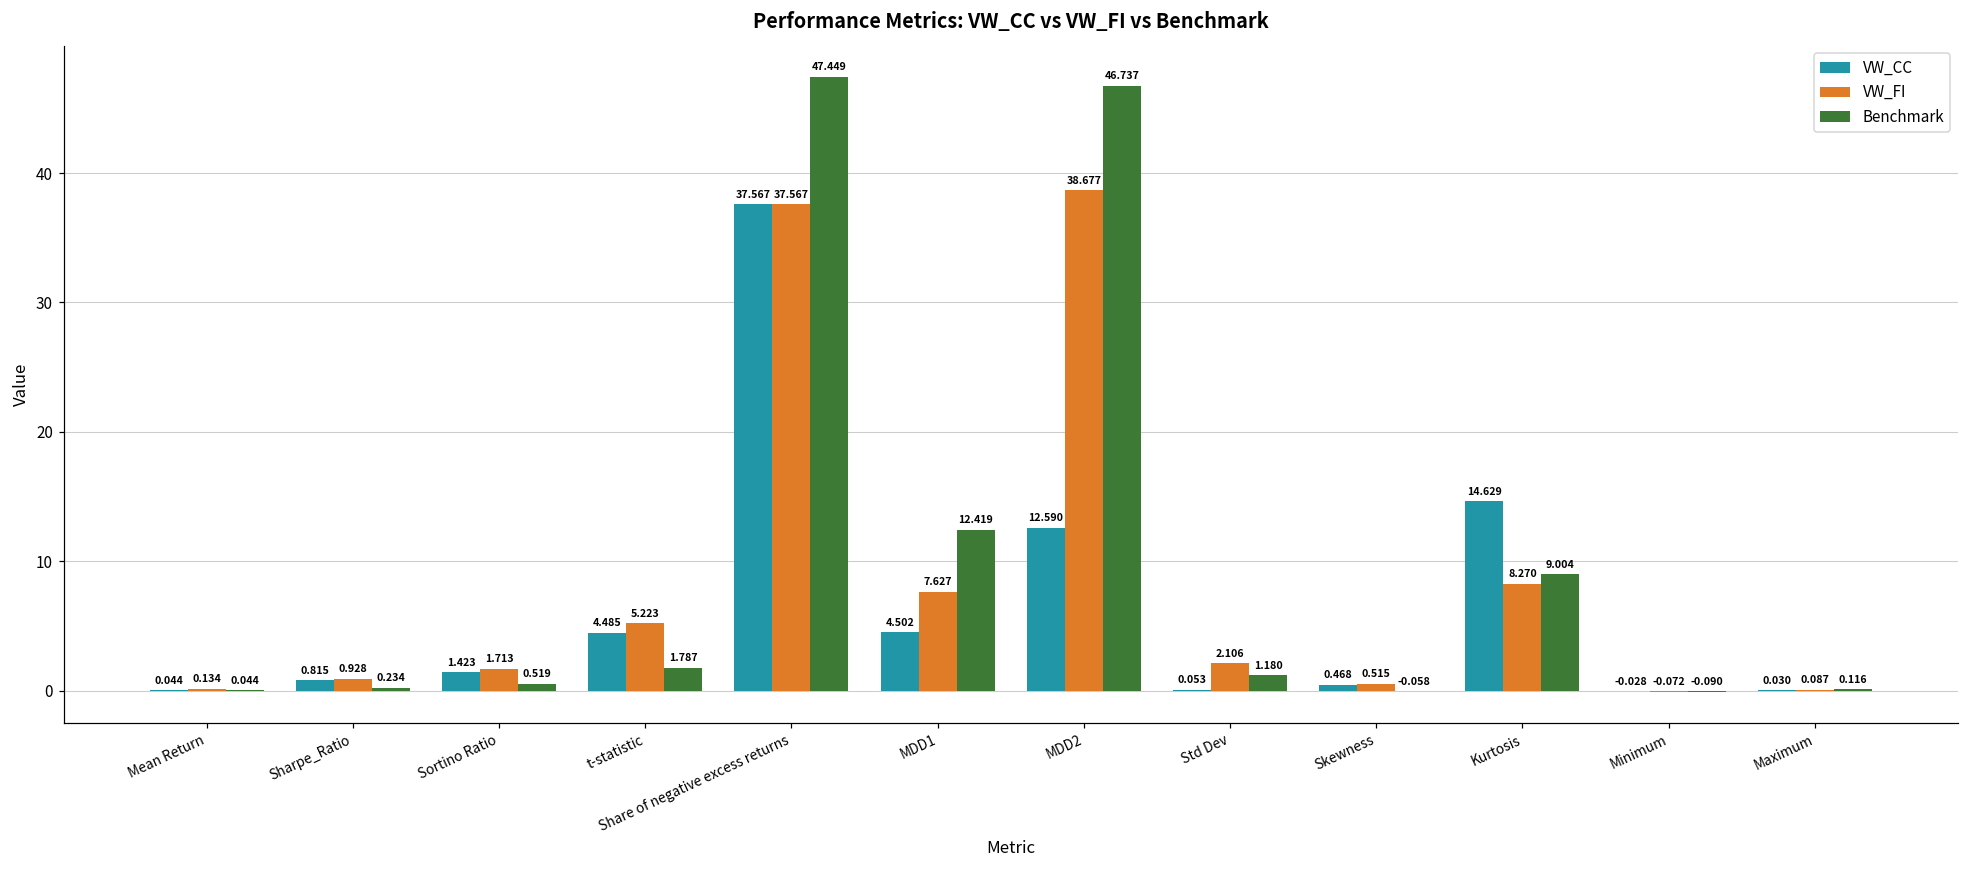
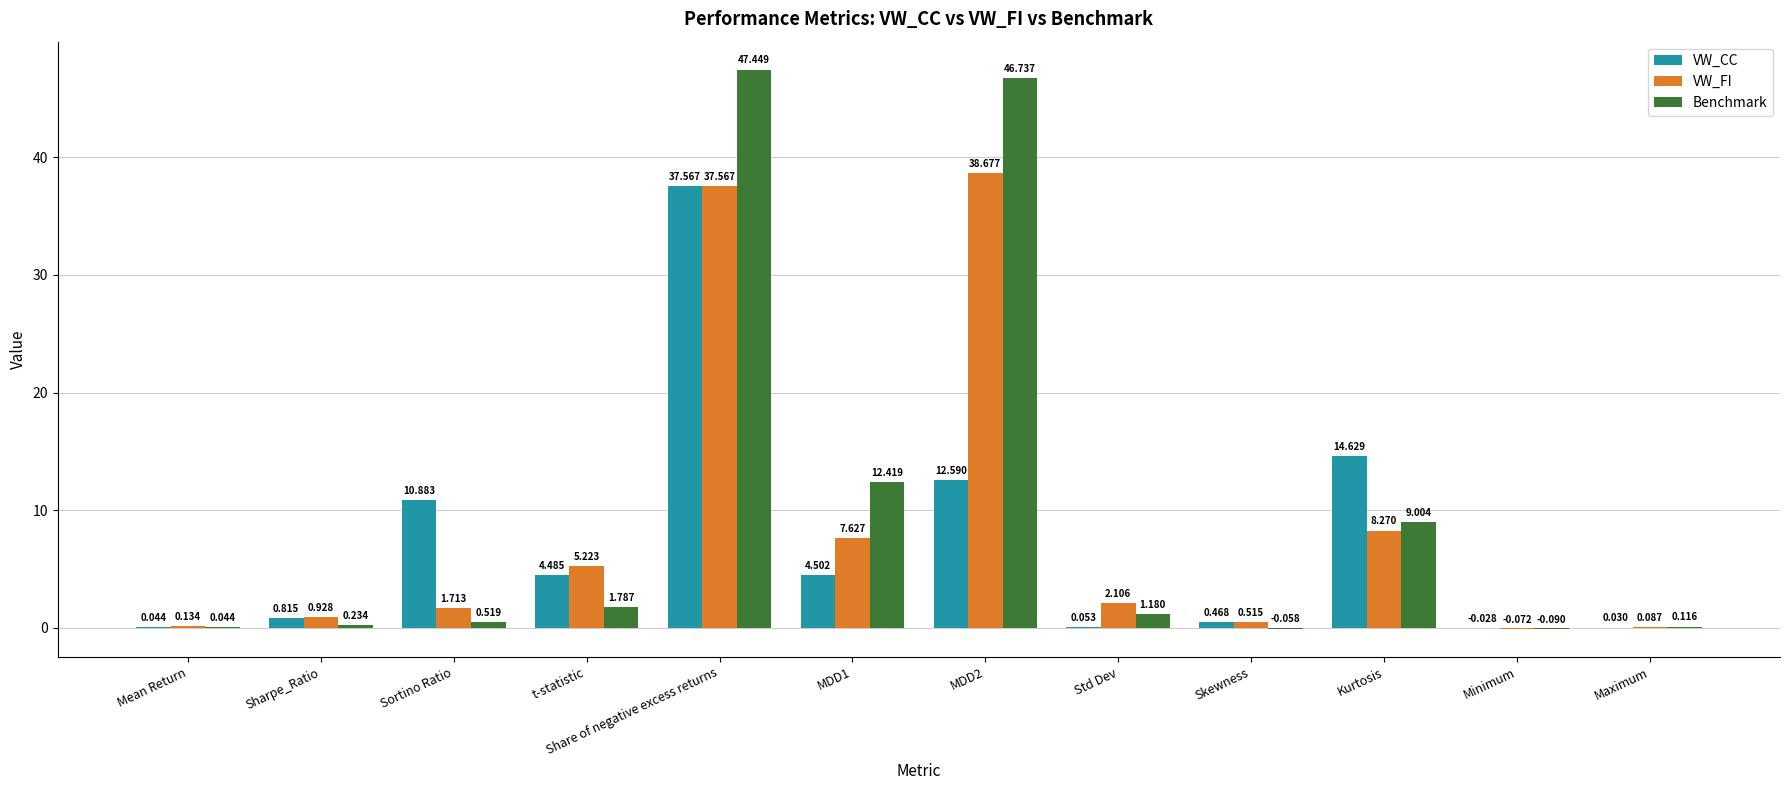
VW_CC, Sortino Ratio: 1.423 -> 10.883
